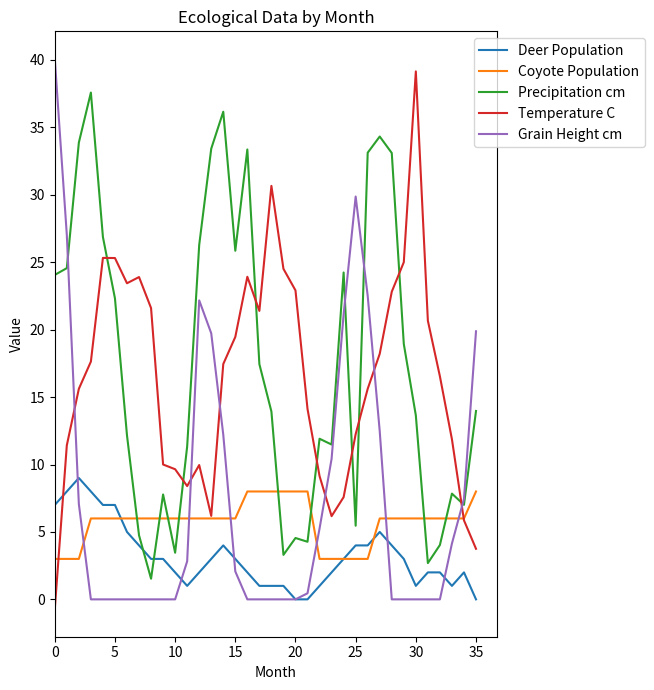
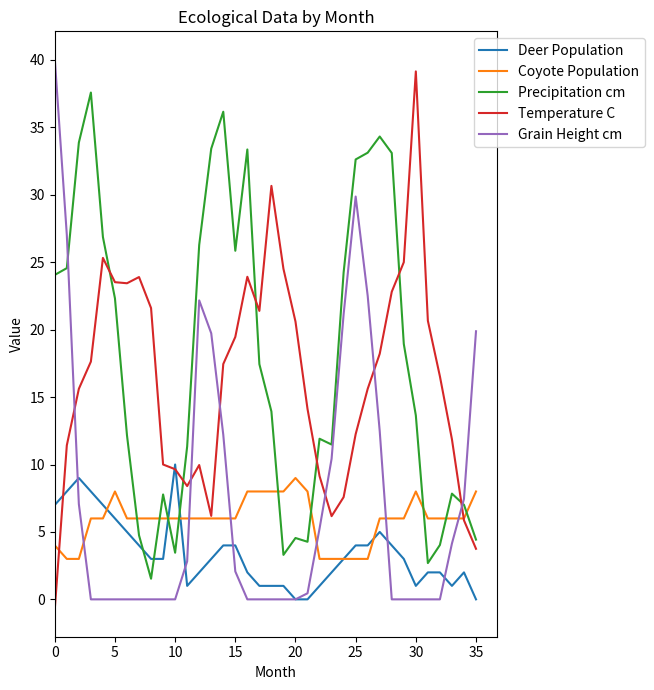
Coyote Population, 0: 3 -> 4
Deer Population, 5: 7 -> 6
Coyote Population, 5: 6 -> 8
Temperature C, 5: 25.3 -> 23.5
Deer Population, 10: 2 -> 10
Deer Population, 15: 3 -> 4
Coyote Population, 20: 8 -> 9
Temperature C, 20: 22.9 -> 20.6
Precipitation cm, 25: 5.5 -> 32.6
Coyote Population, 30: 6 -> 8
Precipitation cm, 35: 14.0 -> 4.4
